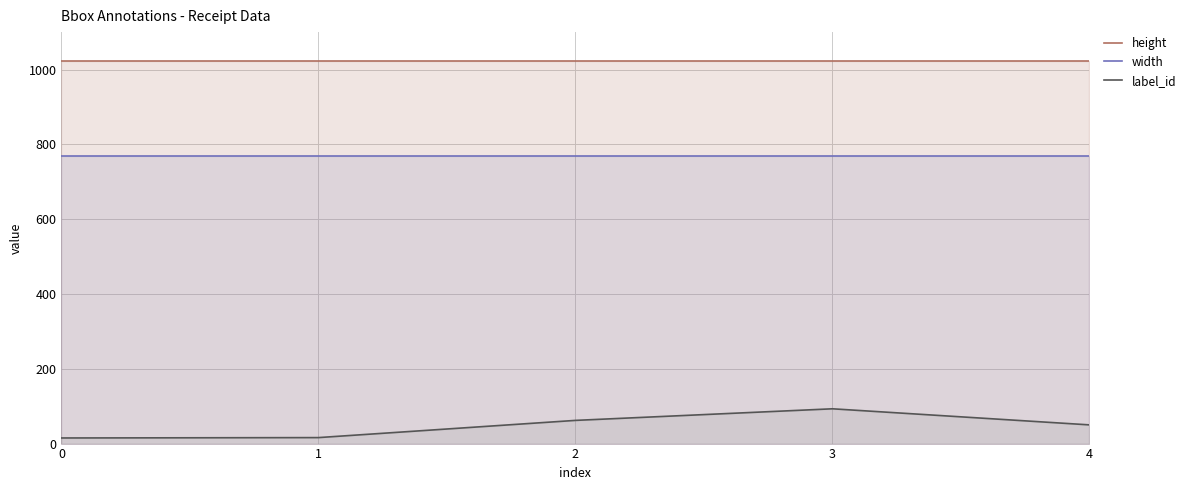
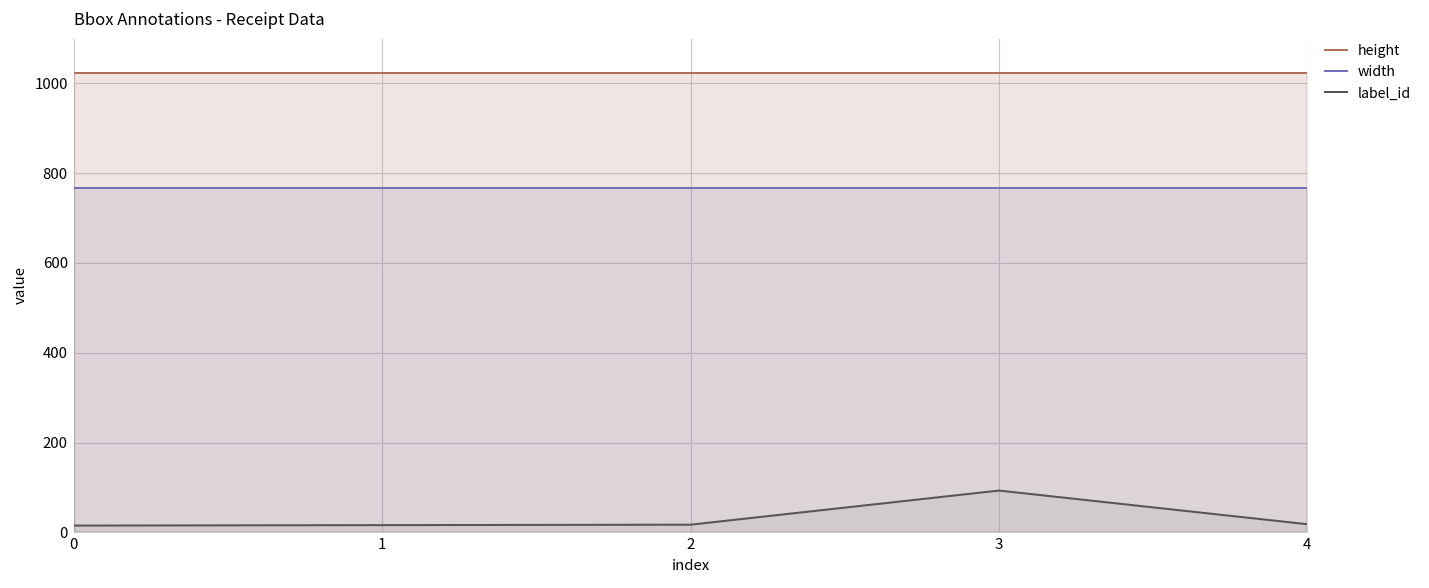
label_id, 2: 60 -> 20
label_id, 4: 50 -> 20
